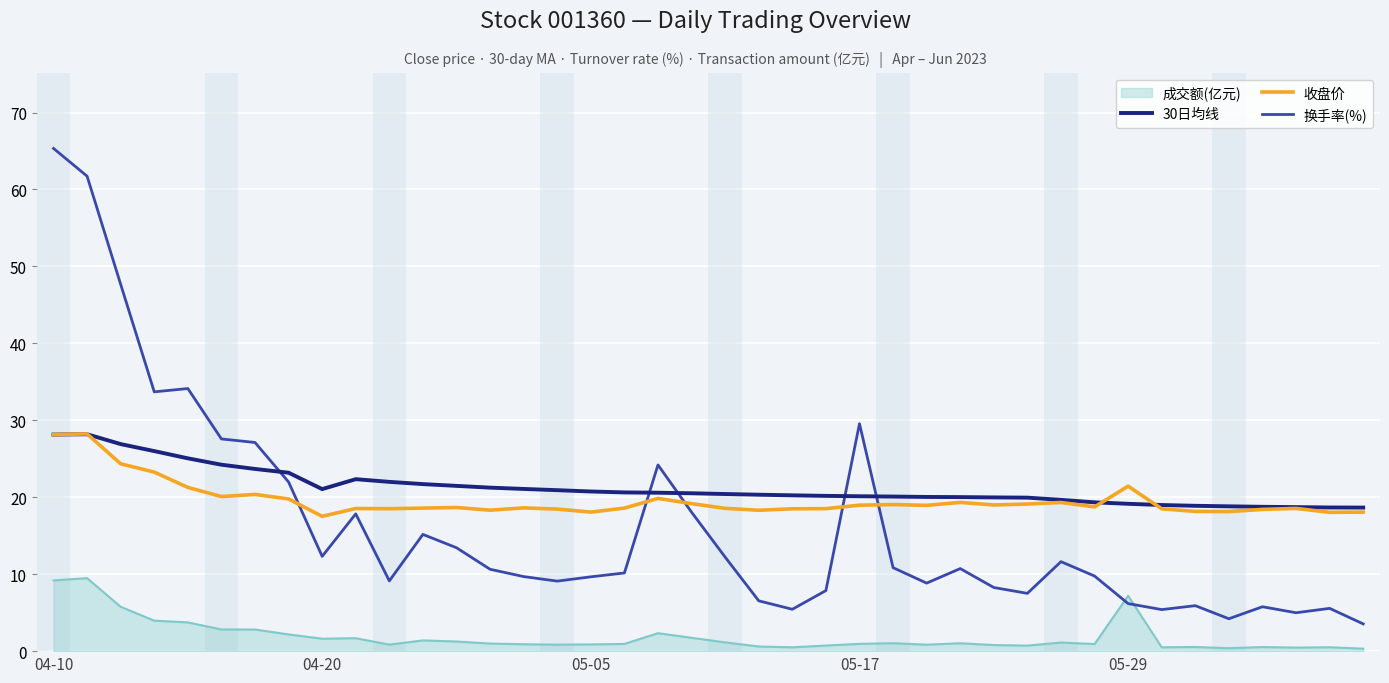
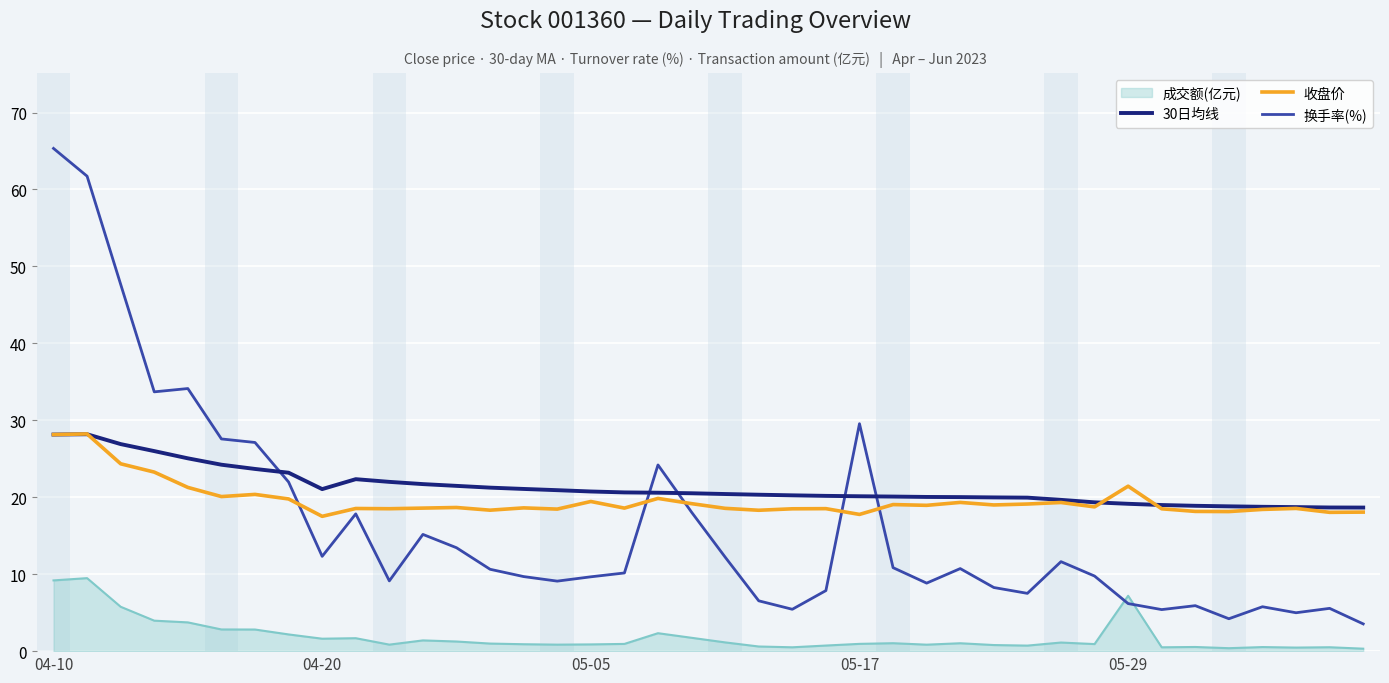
收盘价, 05-05: 18 -> 19
收盘价, 05-17: 19 -> 18
